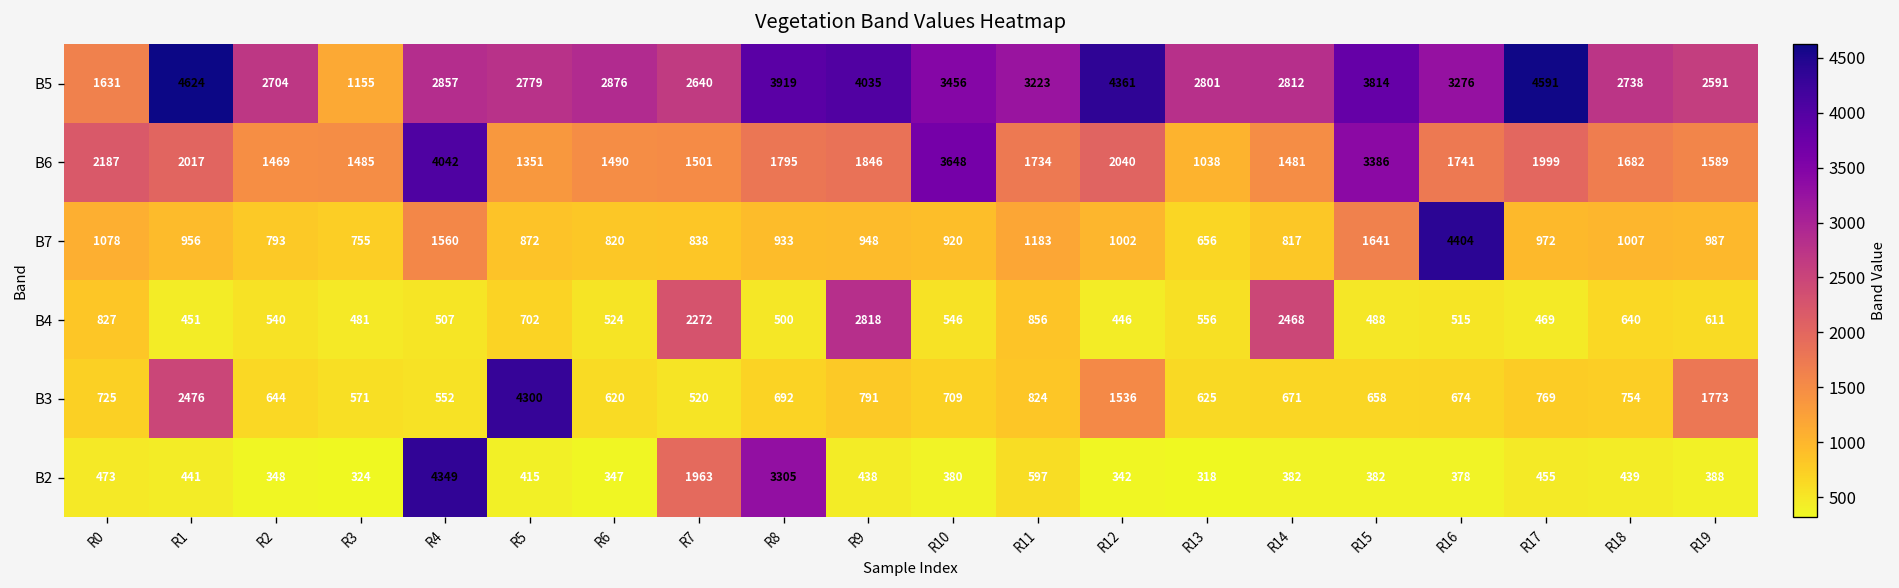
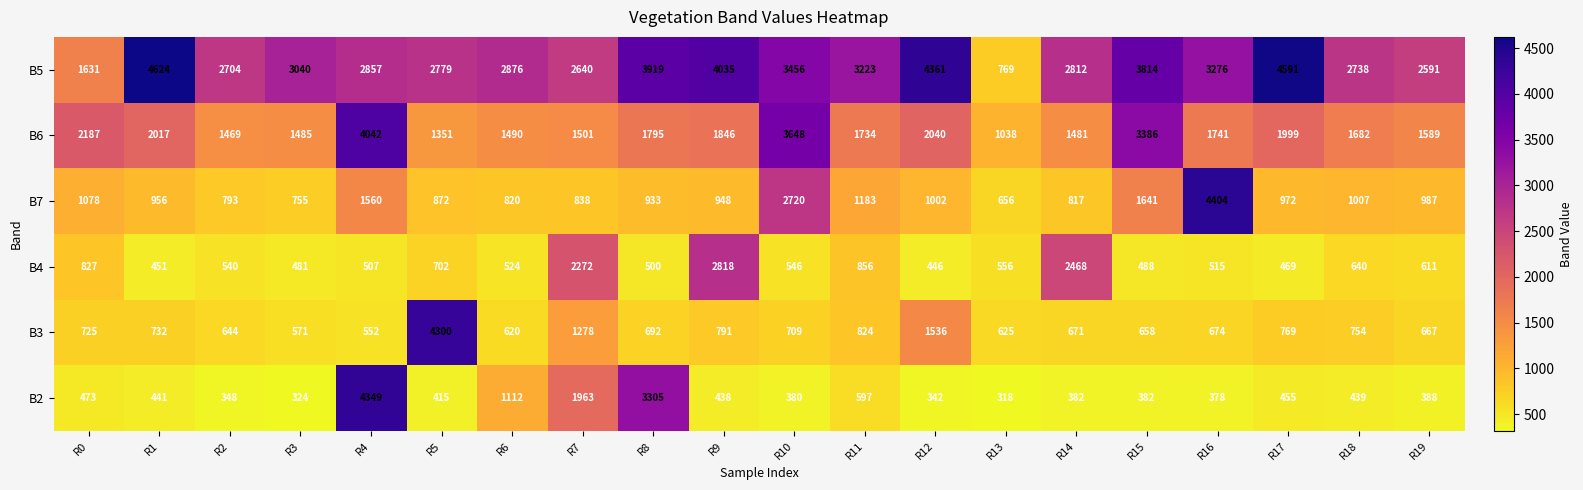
B5, R3: 1155 -> 3040
B5, R13: 2801 -> 769
B7, R10: 920 -> 2720
B3, R1: 2476 -> 732
B3, R7: 520 -> 1278
B3, R19: 1773 -> 667
B2, R6: 347 -> 1112
